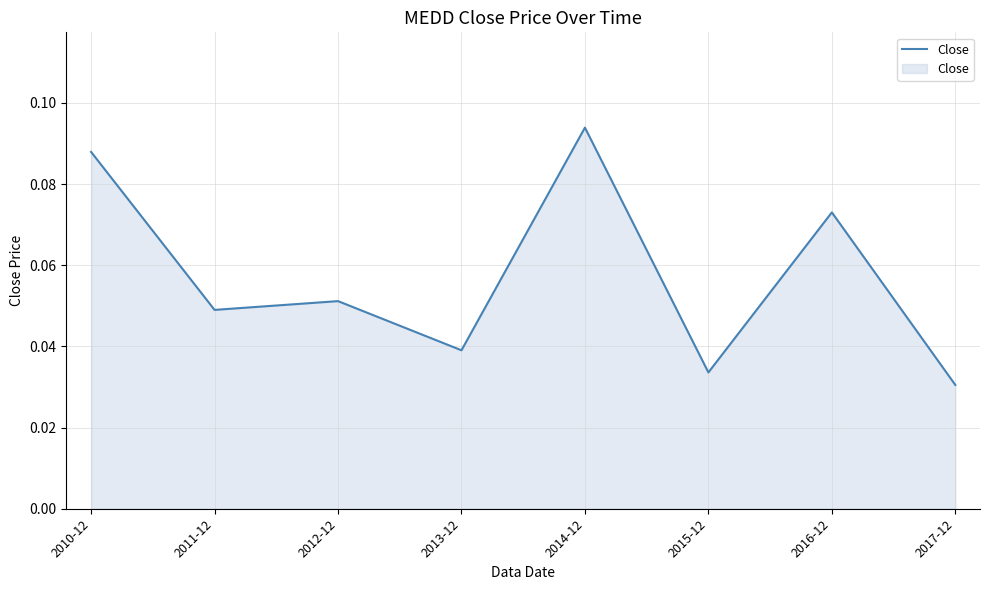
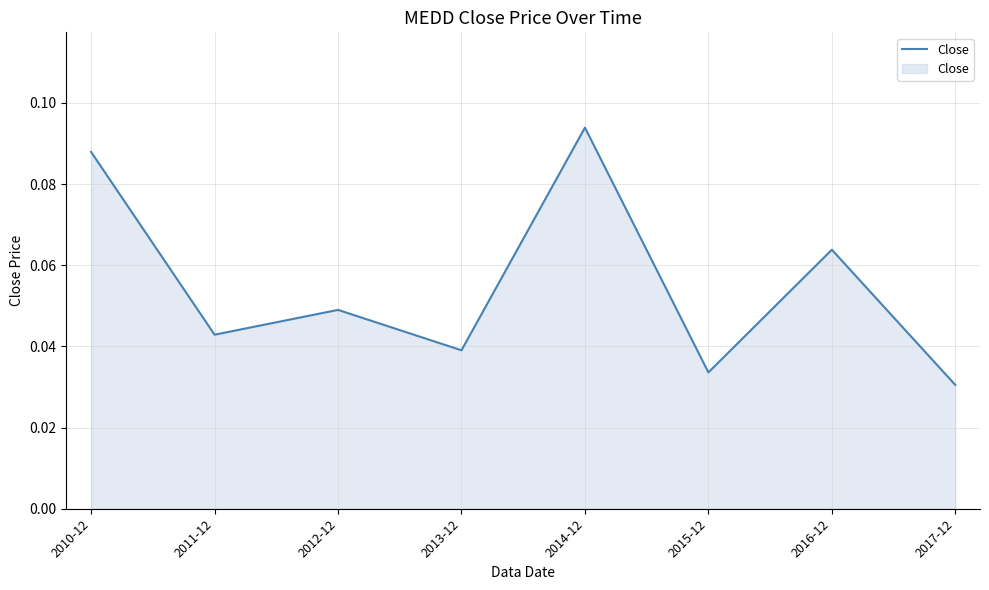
2011-12: 0.049 -> 0.043
2012-12: 0.051 -> 0.049
2016-12: 0.073 -> 0.064
